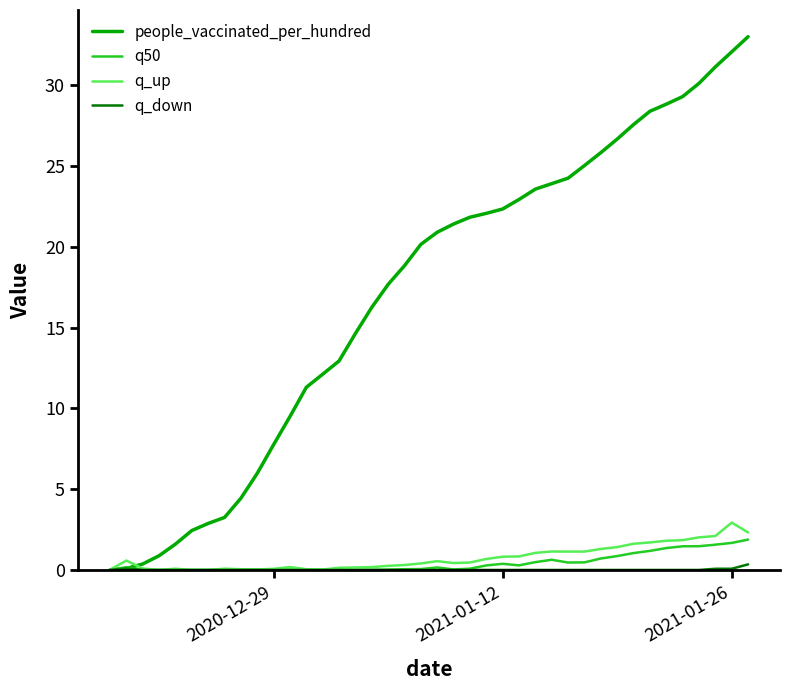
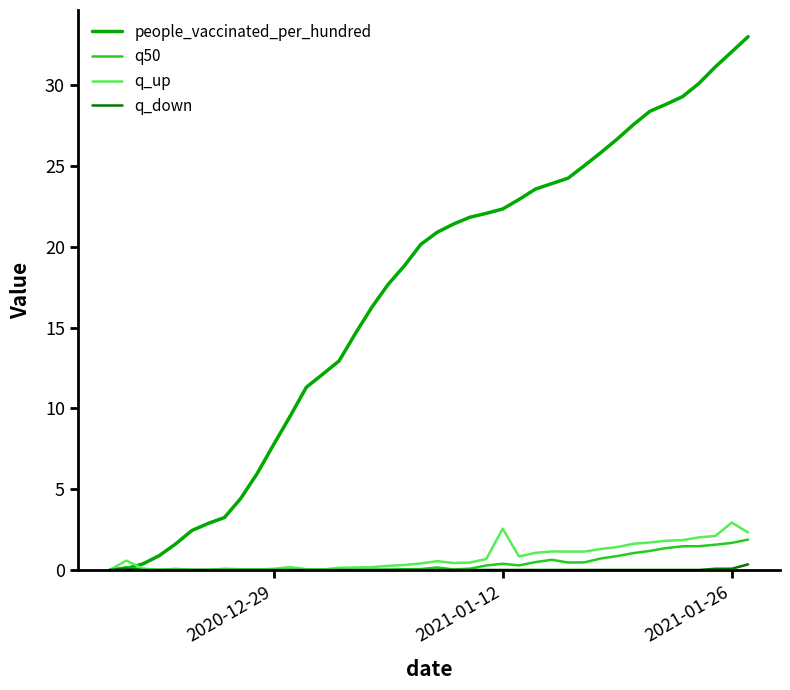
q_up, 2021-01-12: 0.8 -> 2.6
